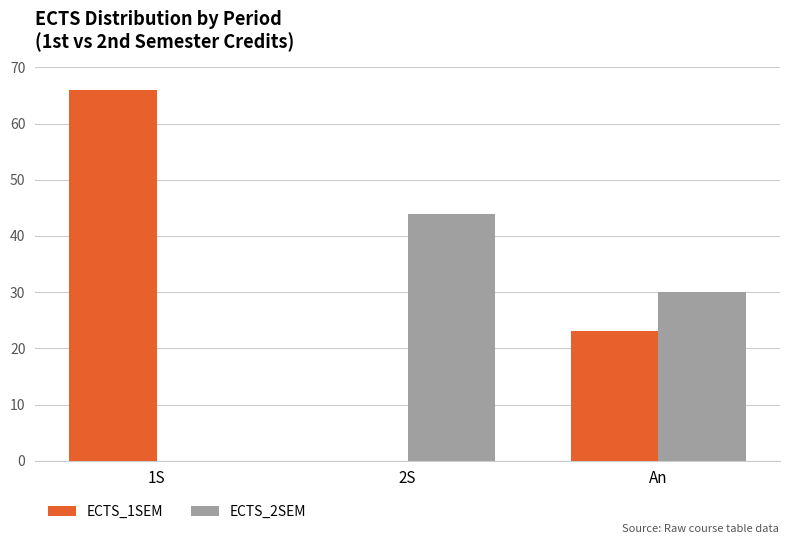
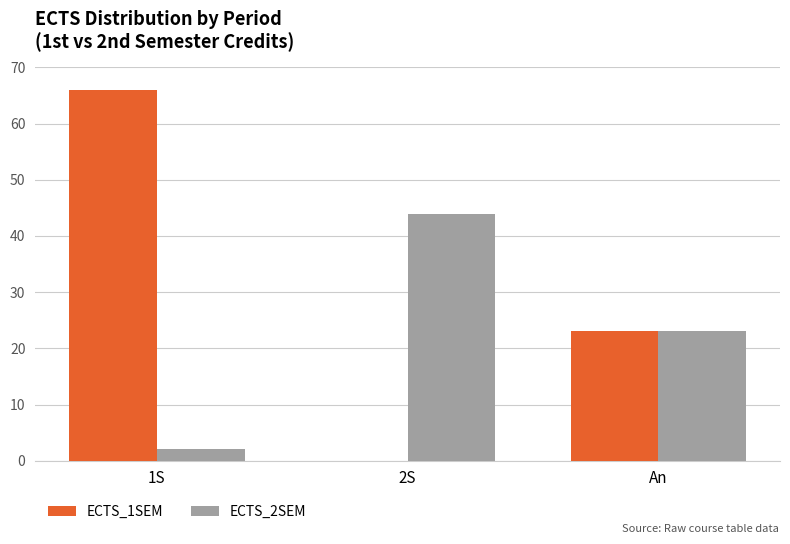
ECTS_2SEM, 1S: 0 -> 2
ECTS_2SEM, An: 30 -> 23
